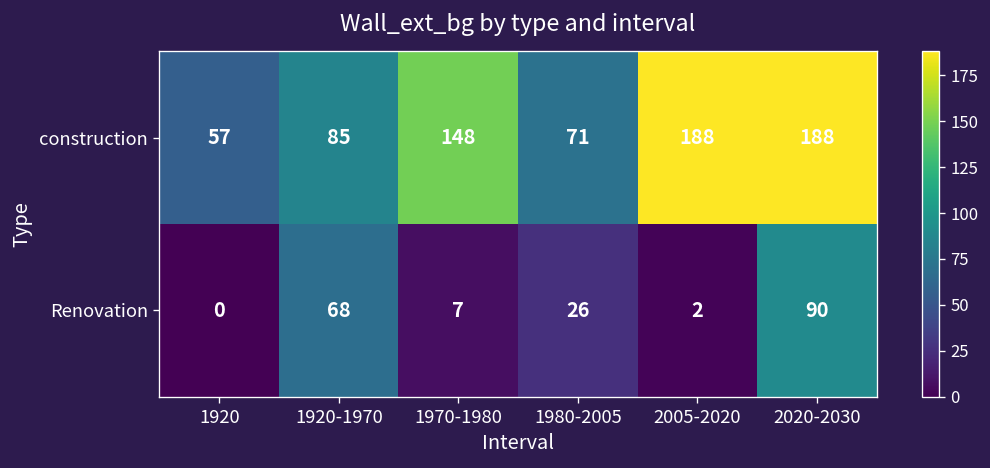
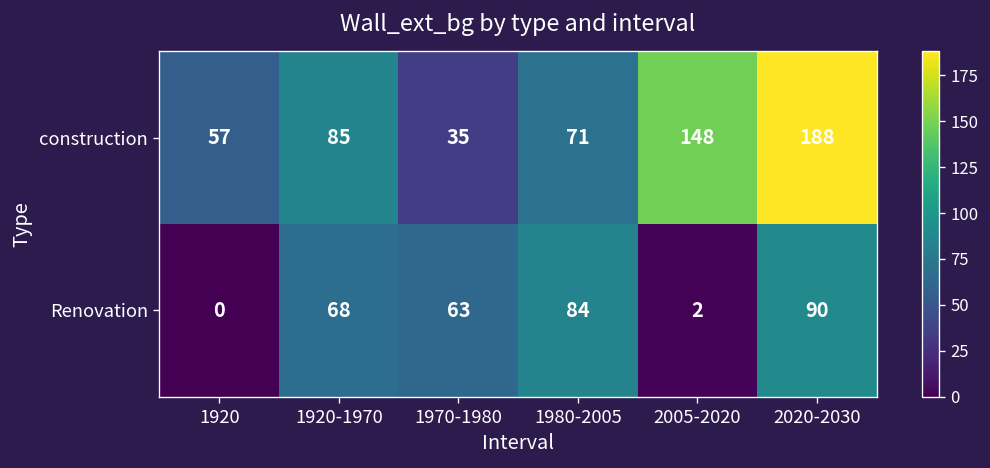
construction, 1970-1980: 148 -> 35
construction, 2005-2020: 188 -> 148
Renovation, 1970-1980: 7 -> 63
Renovation, 1980-2005: 26 -> 84
